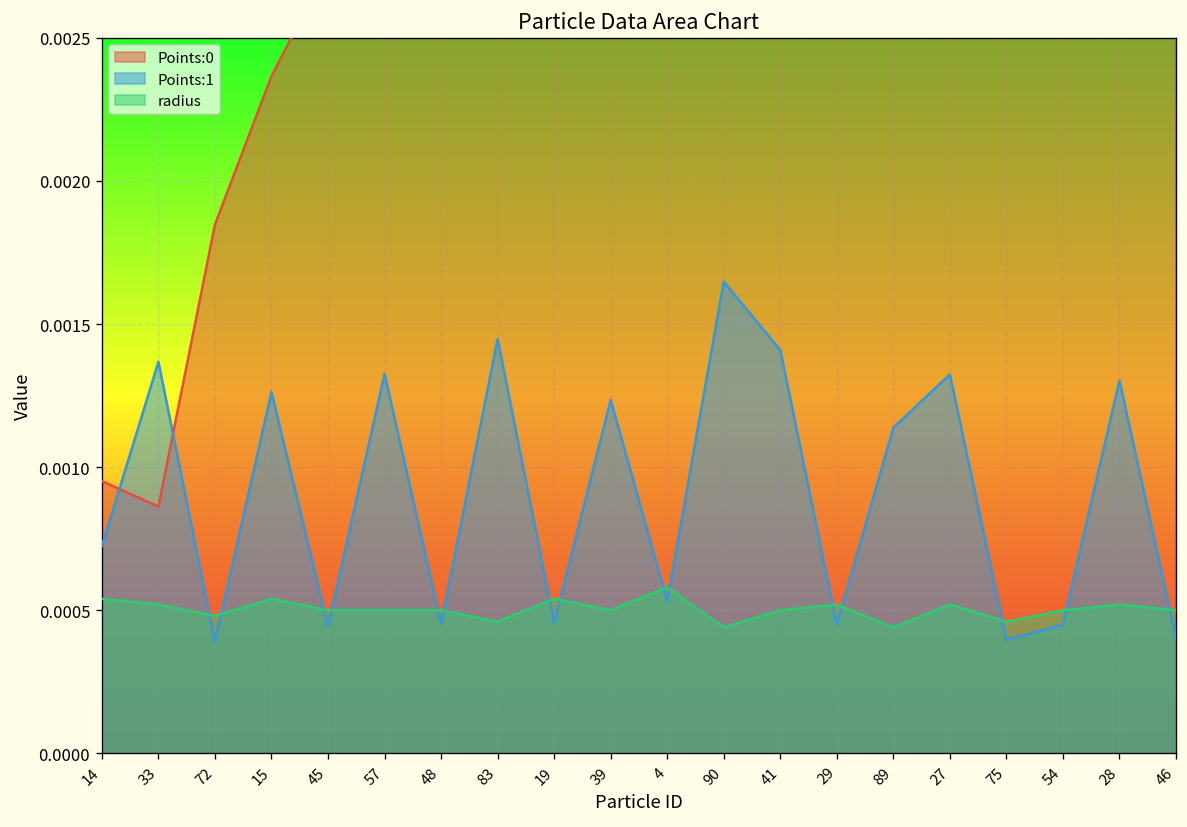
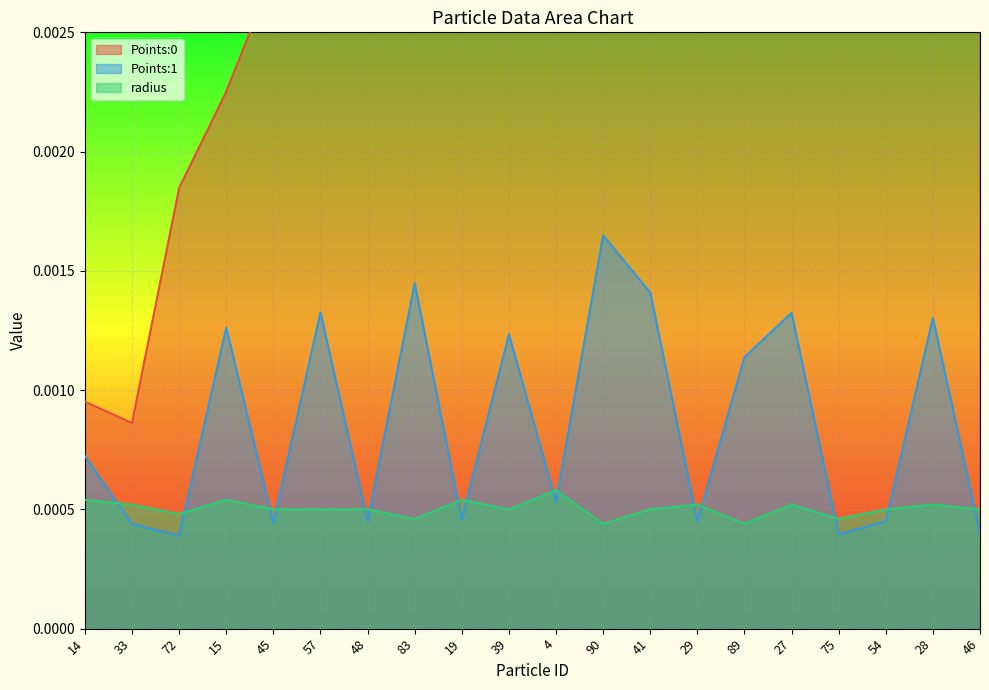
Points:1, 33: 0.00137 -> 0.00044
Points:0, 15: 0.00237 -> 0.00225
